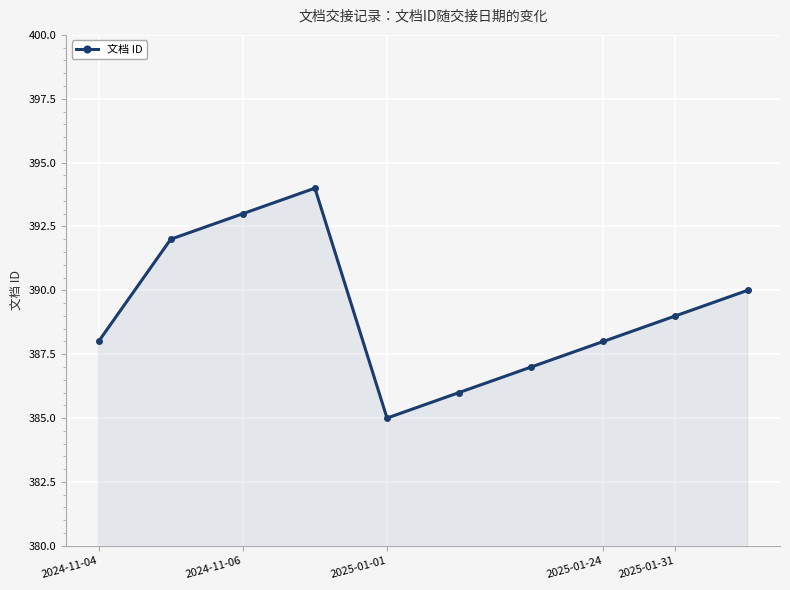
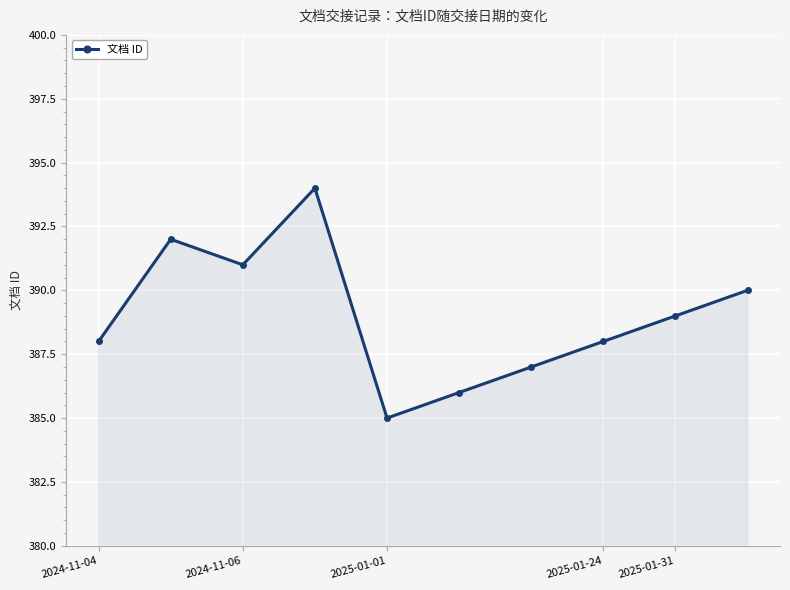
2024-11-06: 393 -> 391
